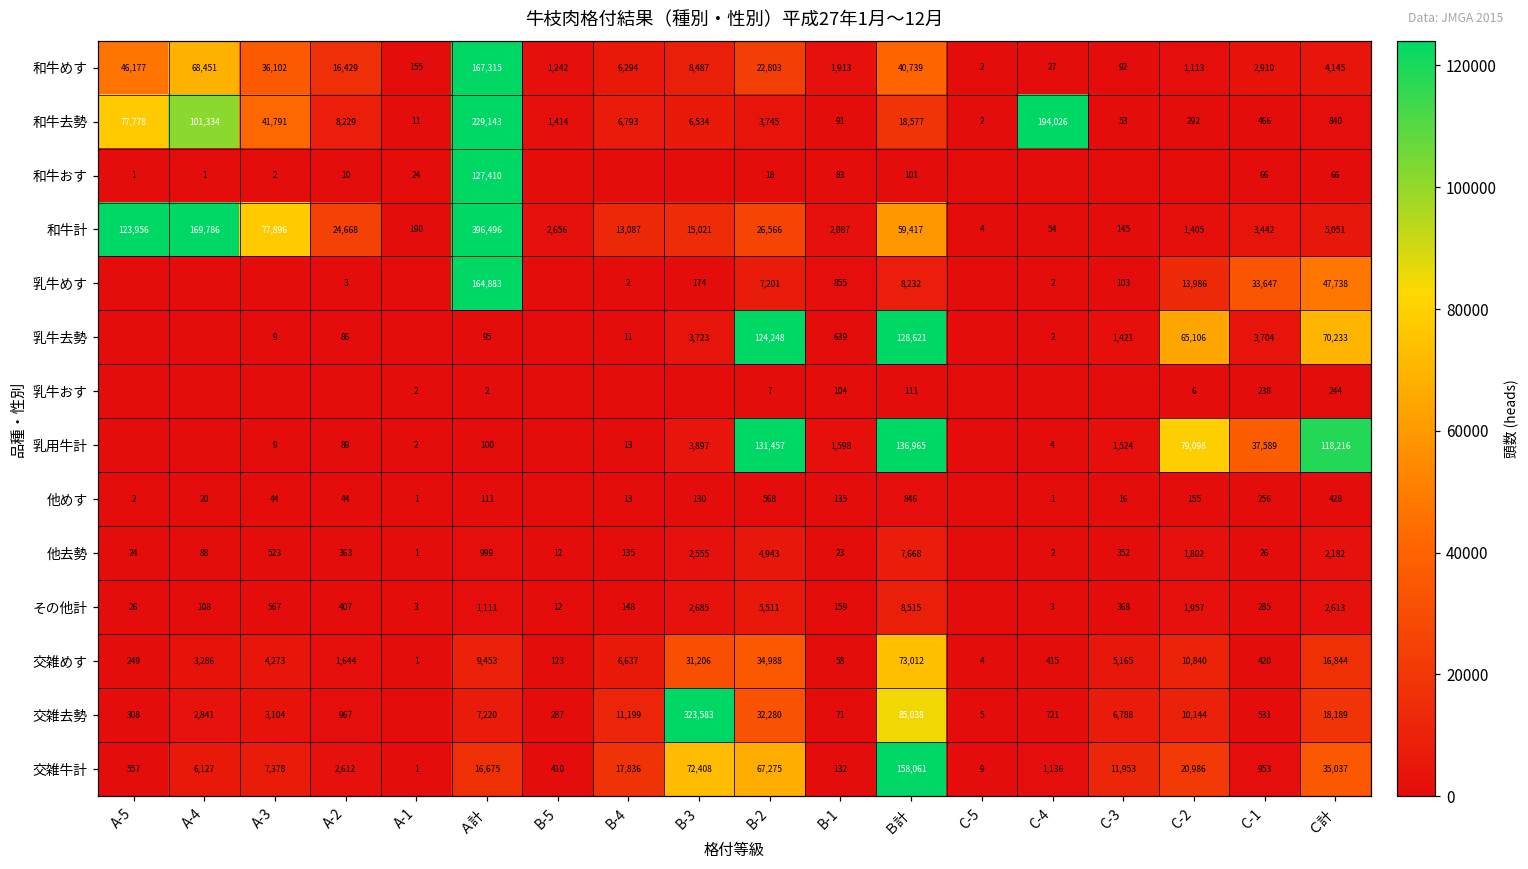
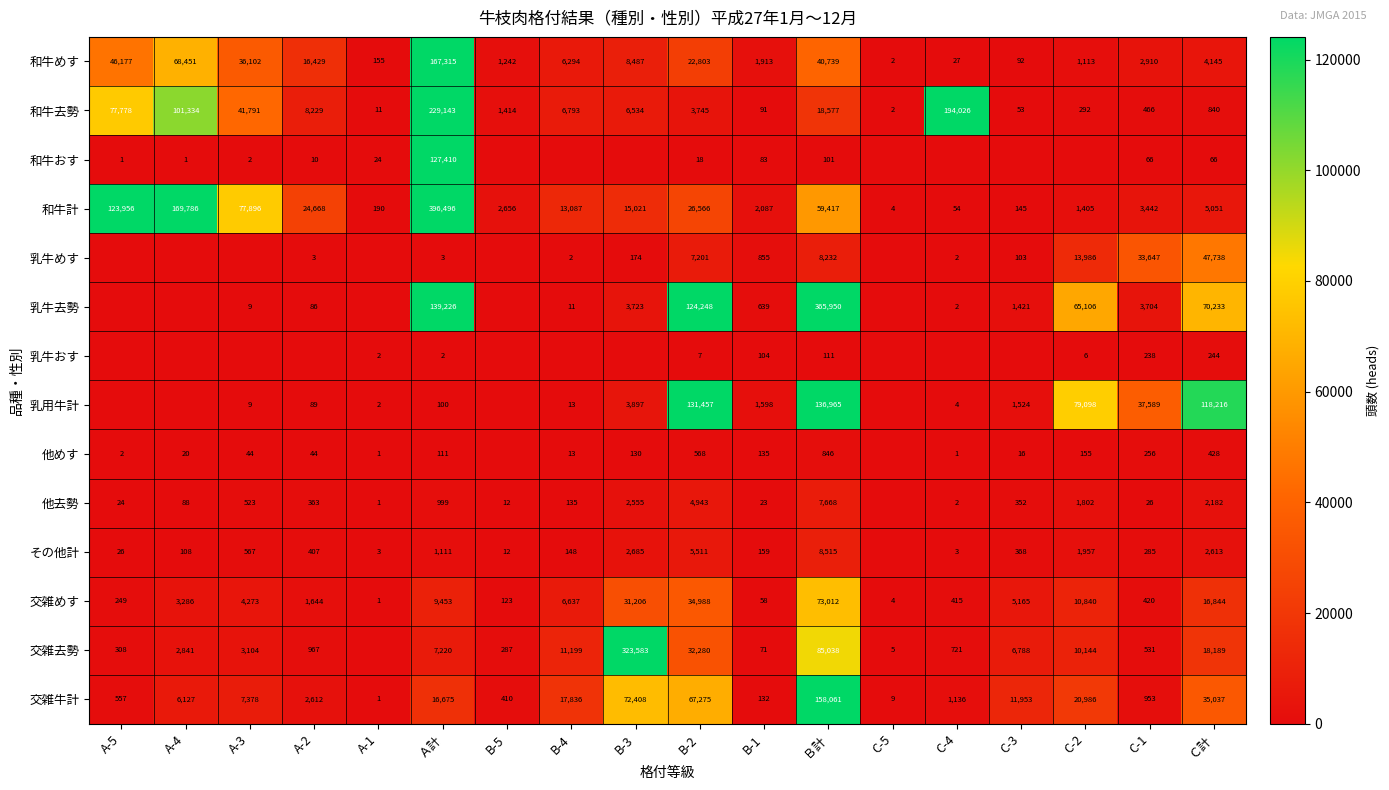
乳牛めす, Ａ計: 164,883 -> 3
乳牛去勢, Ａ計: 95 -> 139,226
乳牛去勢, Ｂ計: 128,621 -> 365,950
